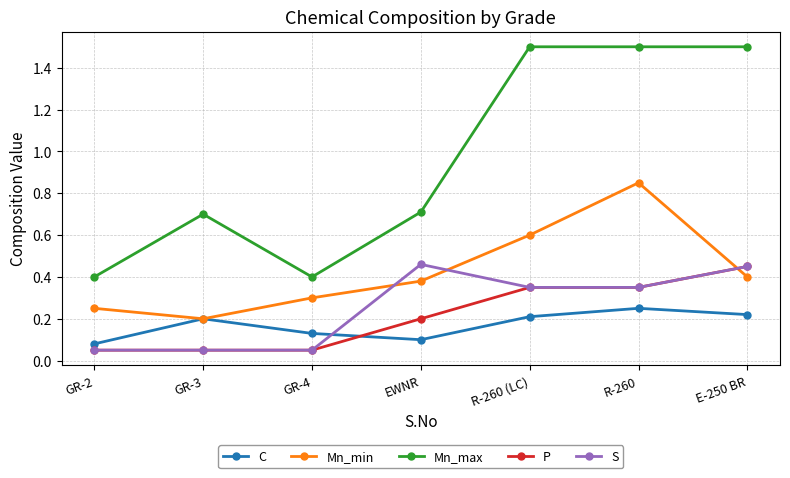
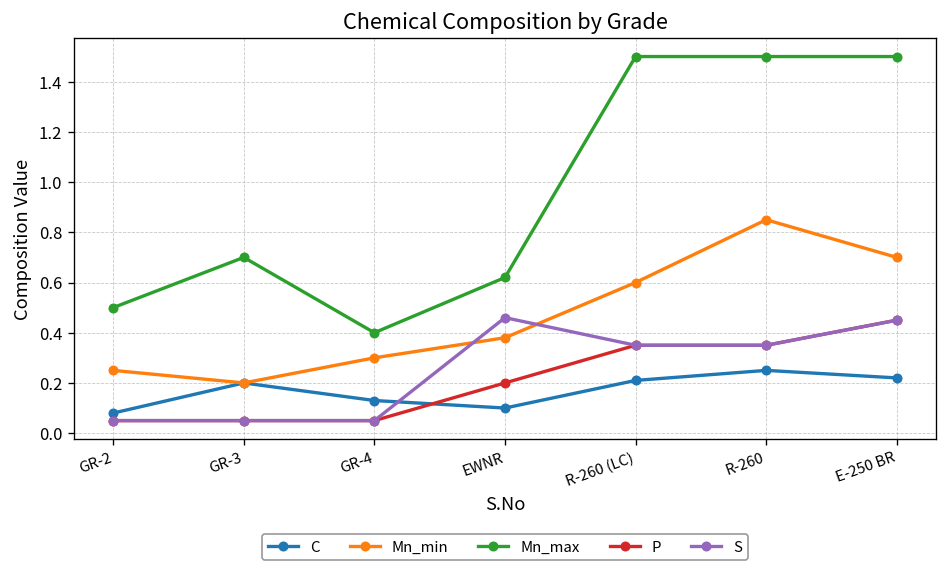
Mn_max, GR-2: 0.4 -> 0.5
Mn_max, EWNR: 0.71 -> 0.62
Mn_min, E-250 BR: 0.4 -> 0.7
